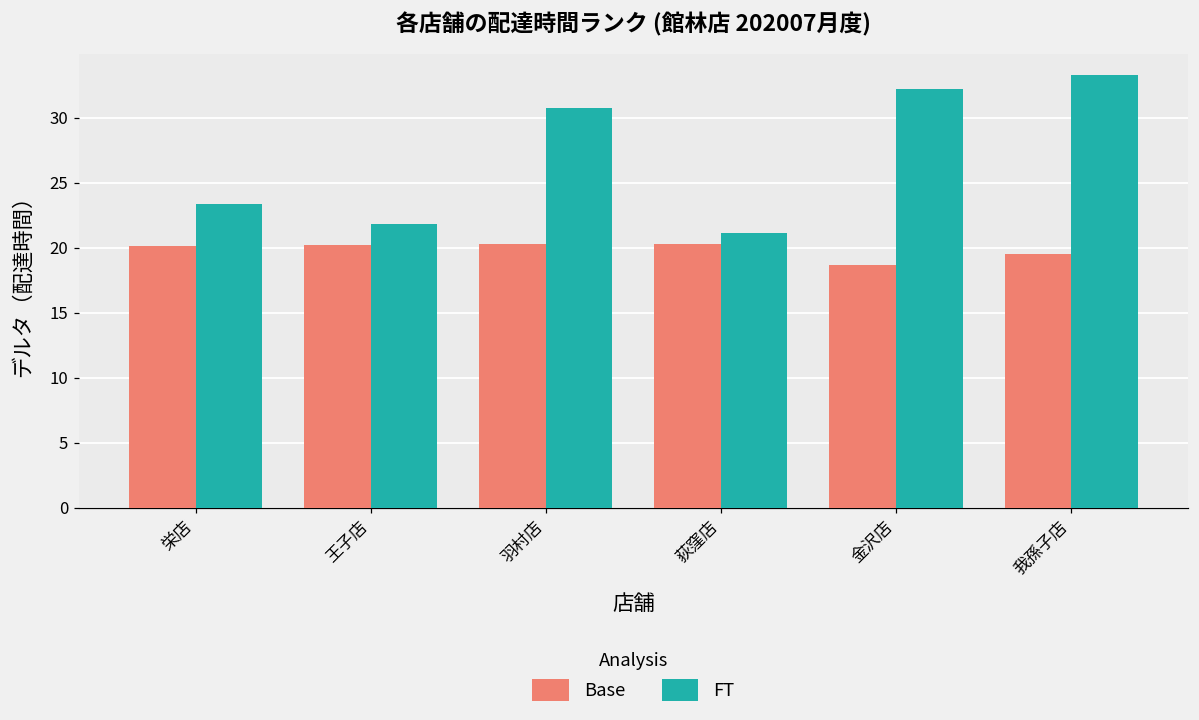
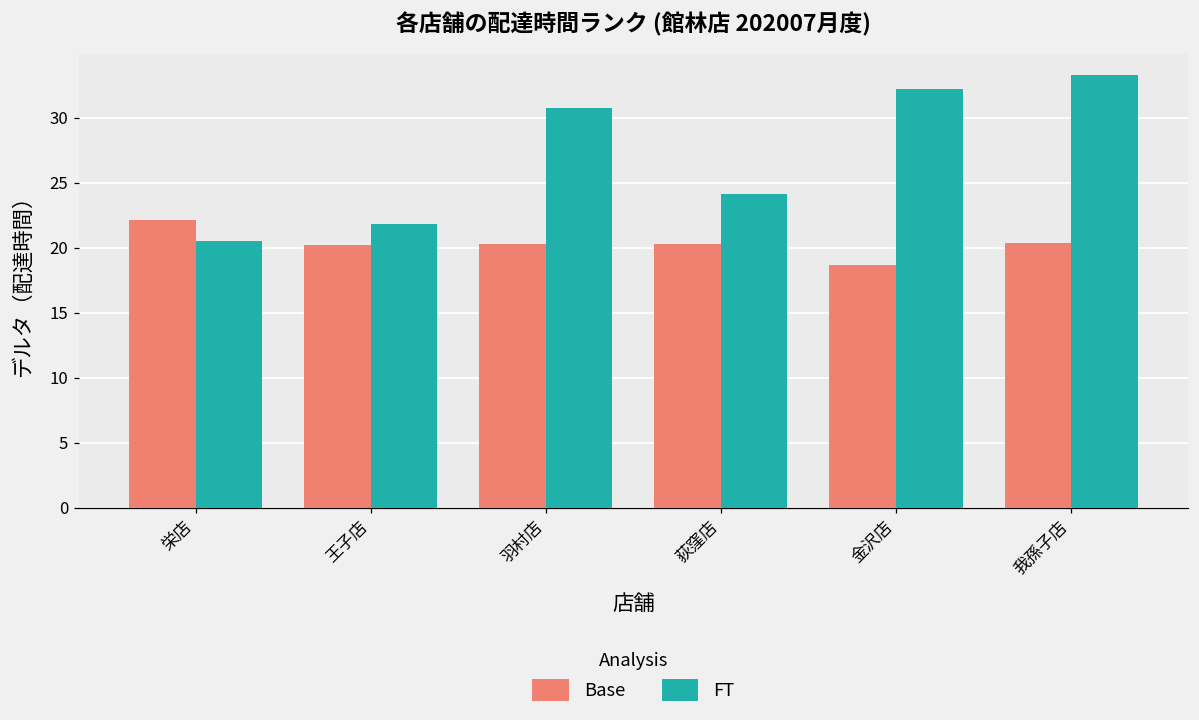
Base, 栄店: 20.1 -> 22.2
FT, 栄店: 23.4 -> 20.5
FT, 荻窪店: 21.2 -> 24.1
Base, 我孫子店: 19.5 -> 20.3
